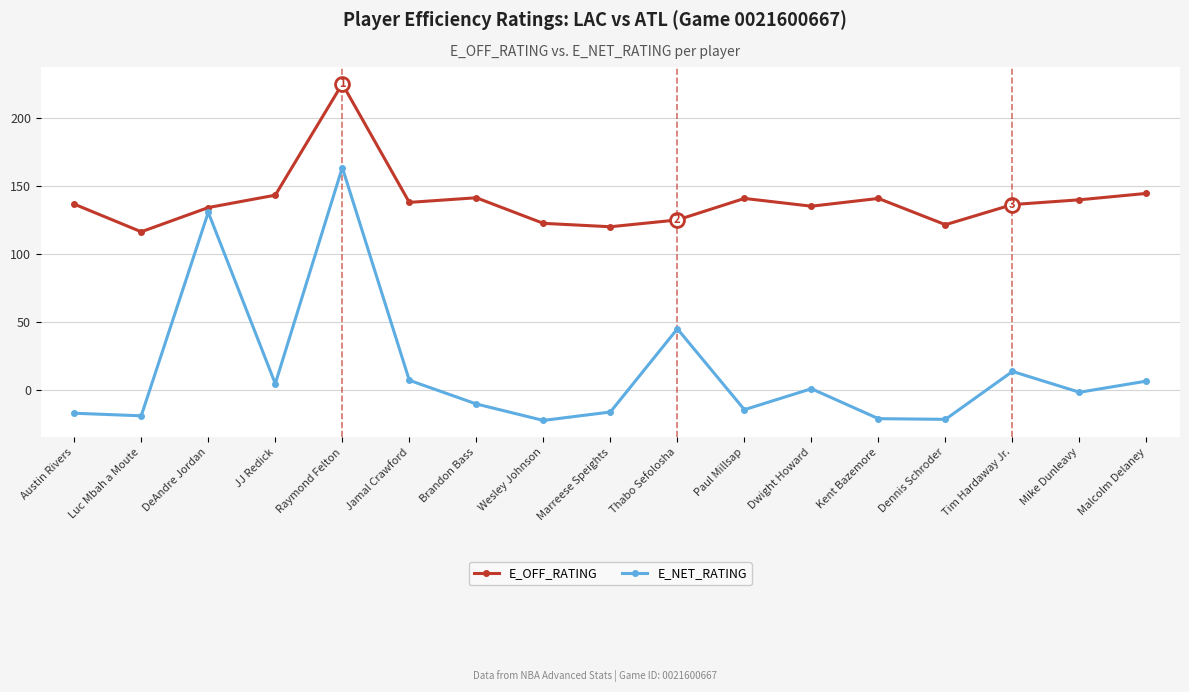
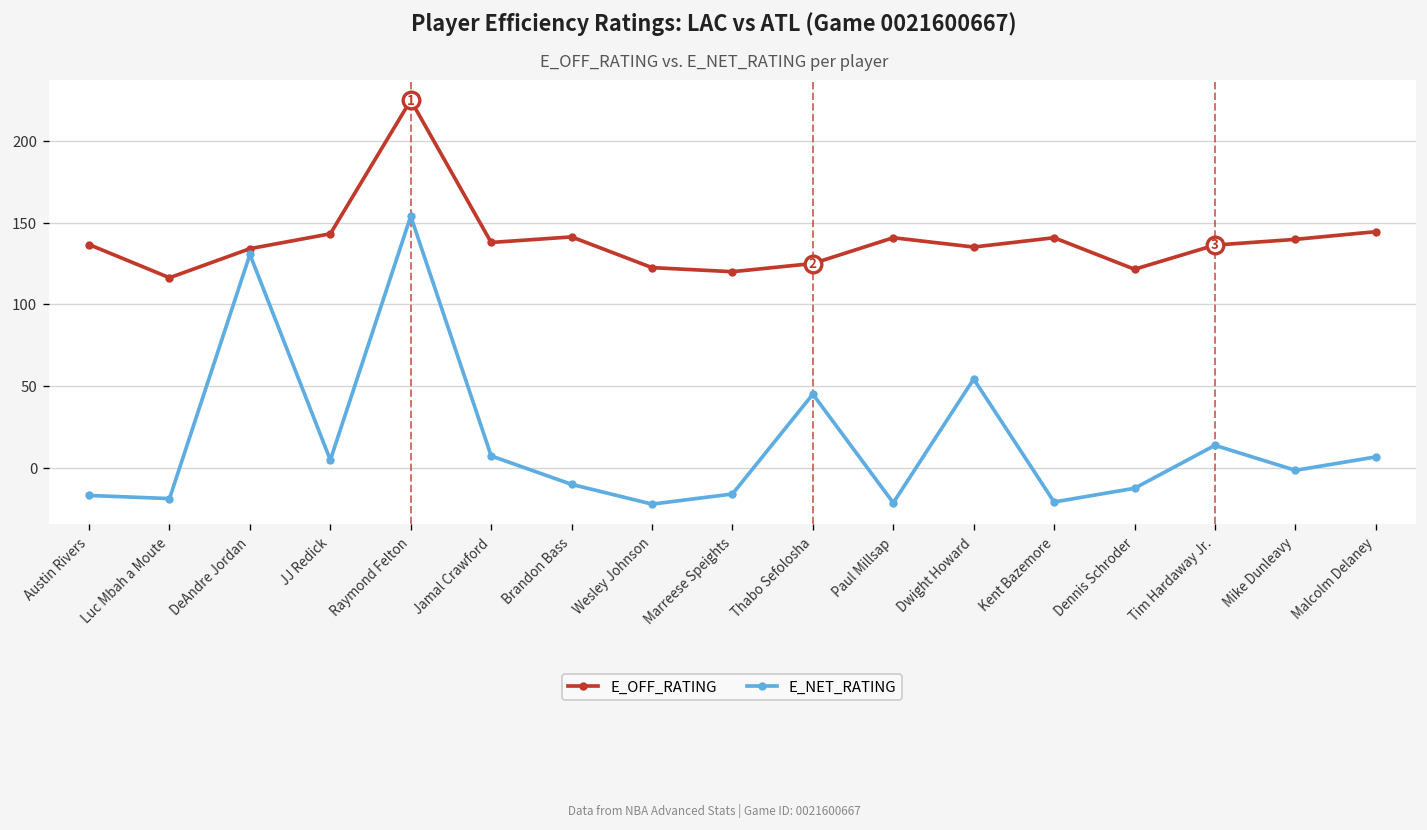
E_NET_RATING, Raymond Felton: 164 -> 154
E_NET_RATING, Paul Millsap: -14 -> -22
E_NET_RATING, Dwight Howard: 1 -> 54
E_NET_RATING, Dennis Schroder: -22 -> -13
